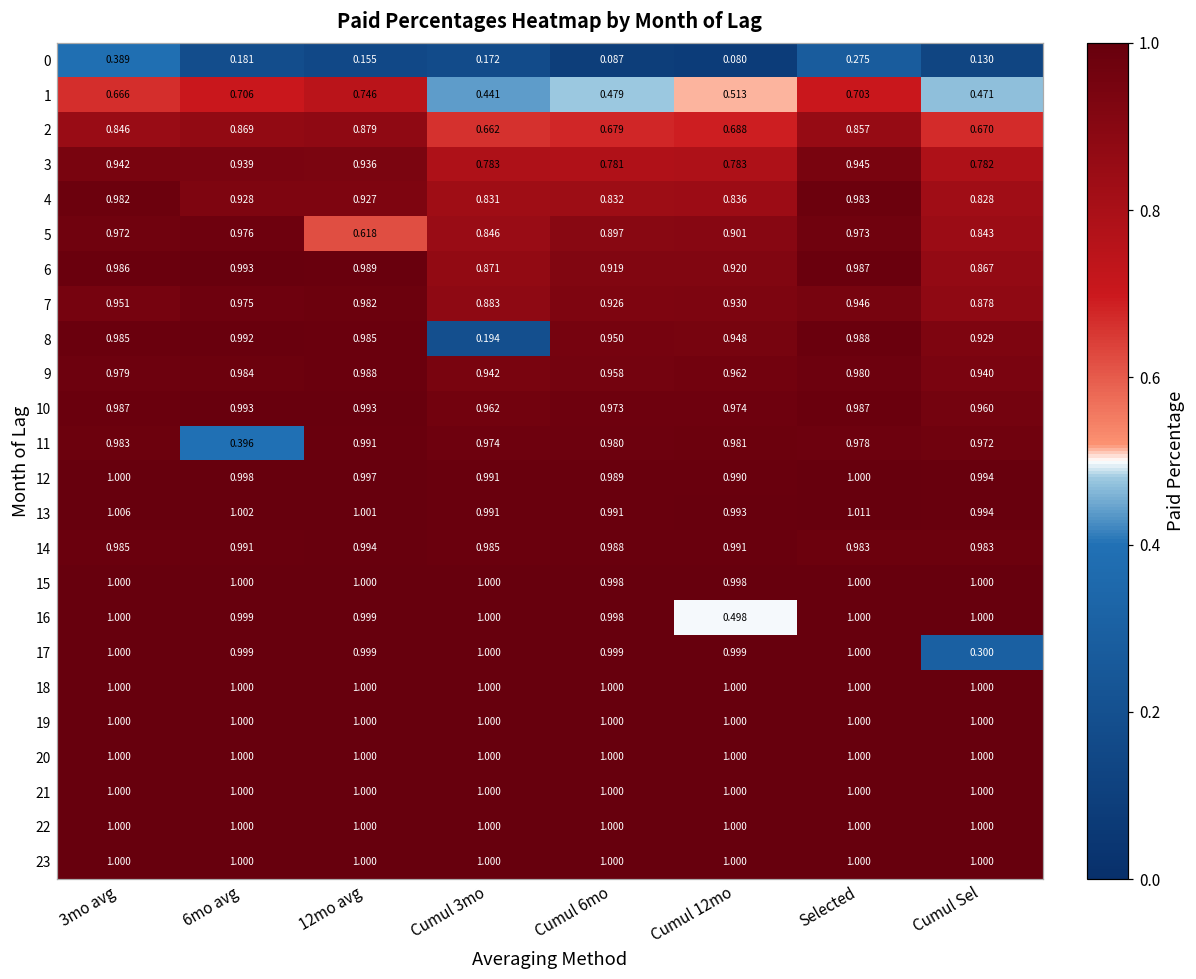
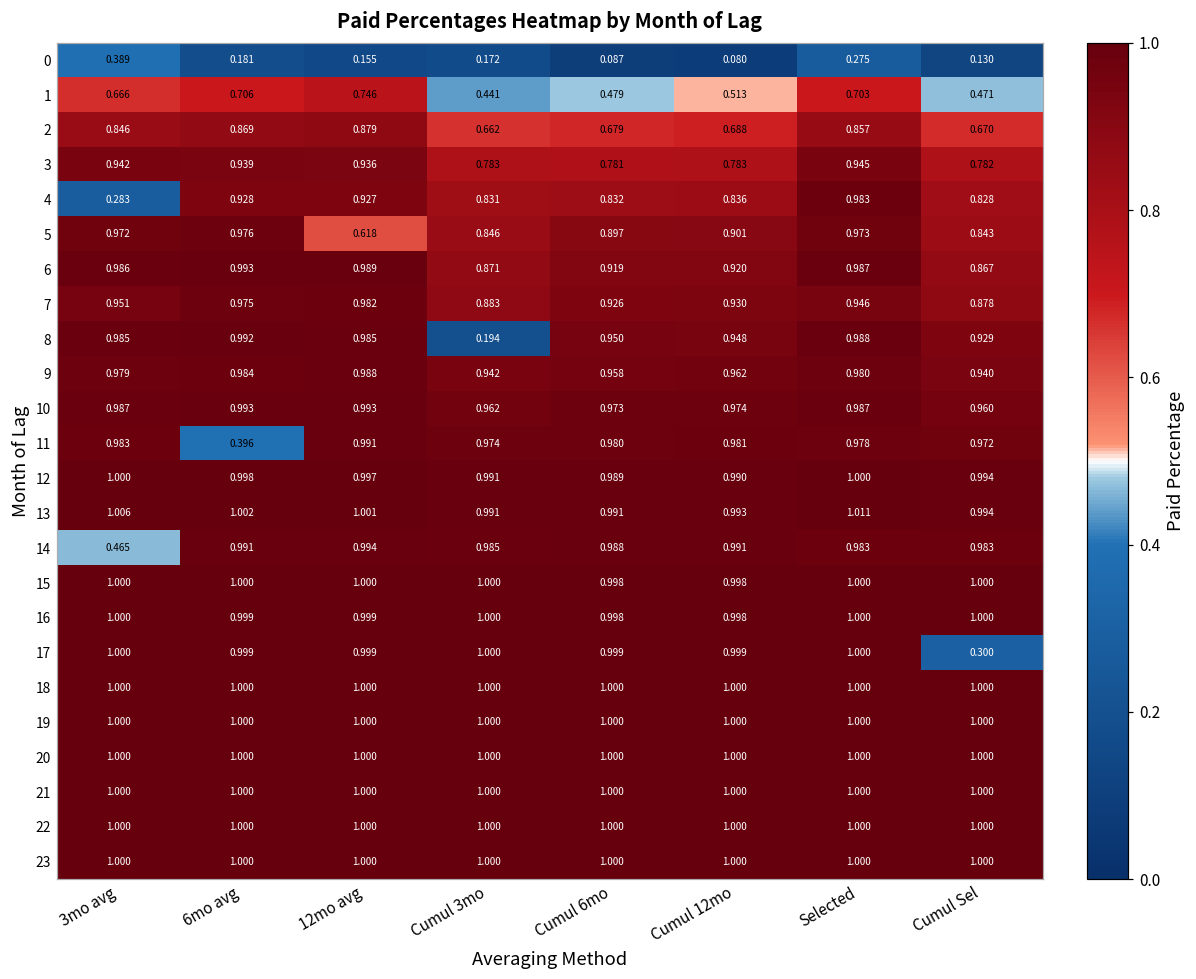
4, 3mo avg: 0.982 -> 0.283
14, 3mo avg: 0.985 -> 0.465
16, Cumul 12mo: 0.498 -> 0.998
